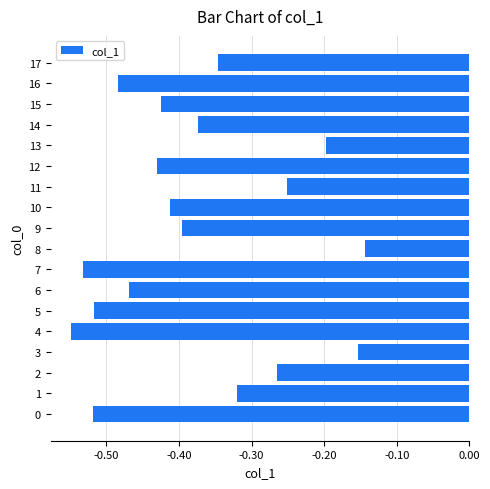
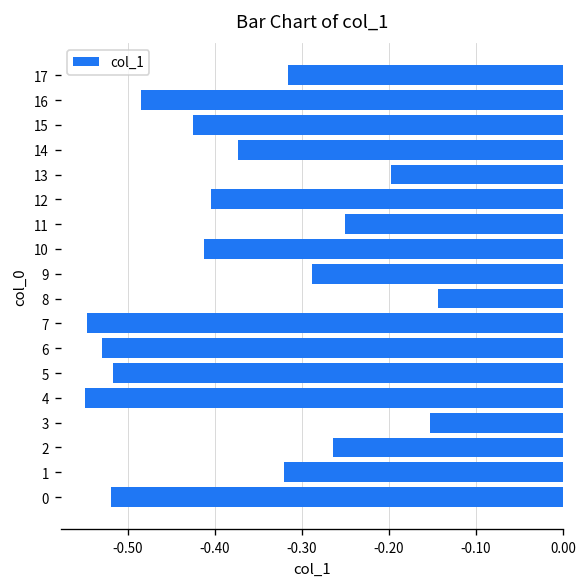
17: -0.35 -> -0.32
12: -0.43 -> -0.40
9: -0.40 -> -0.29
7: -0.53 -> -0.55
6: -0.47 -> -0.53
